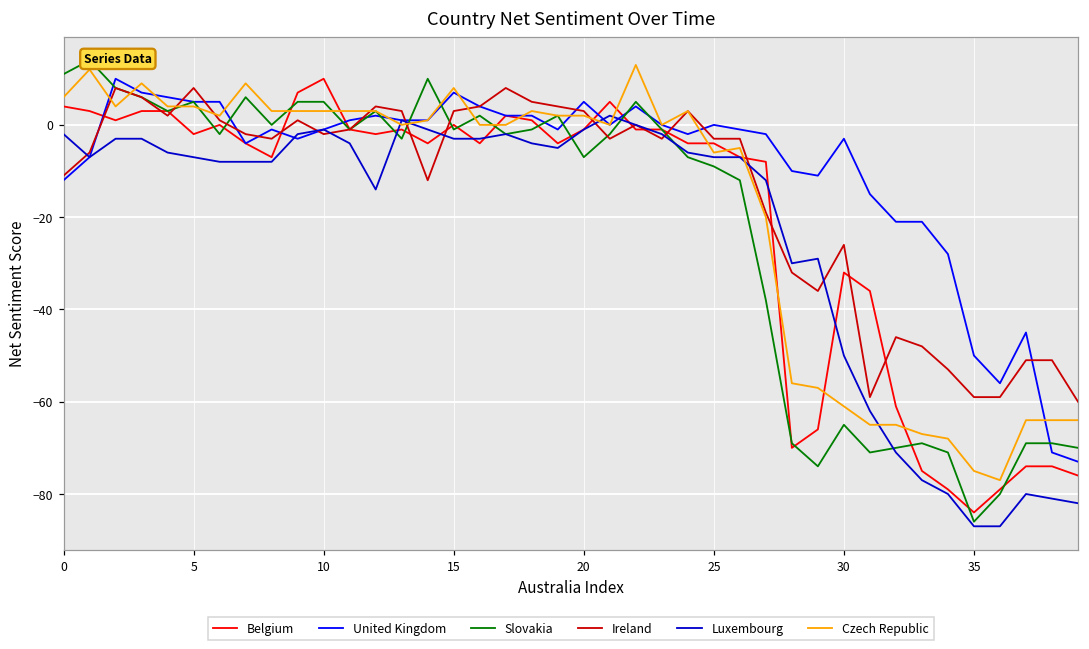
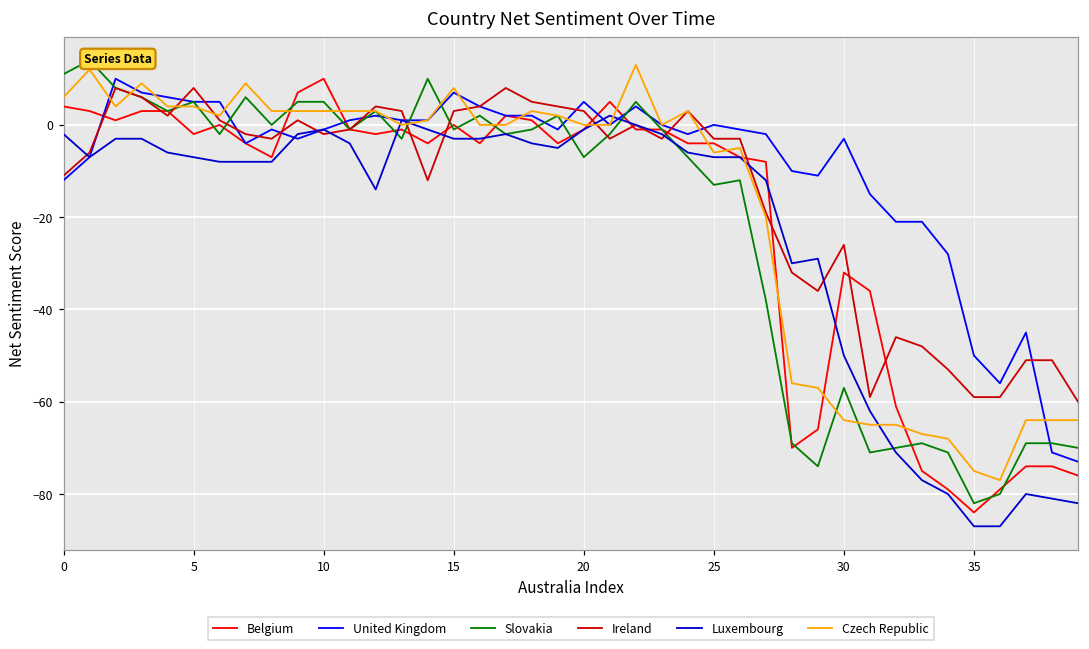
Czech Republic, 20: 2 -> 0
Slovakia, 25: -9 -> -13
Slovakia, 30: -65 -> -57
Czech Republic, 30: -61 -> -64
Slovakia, 35: -86 -> -82
